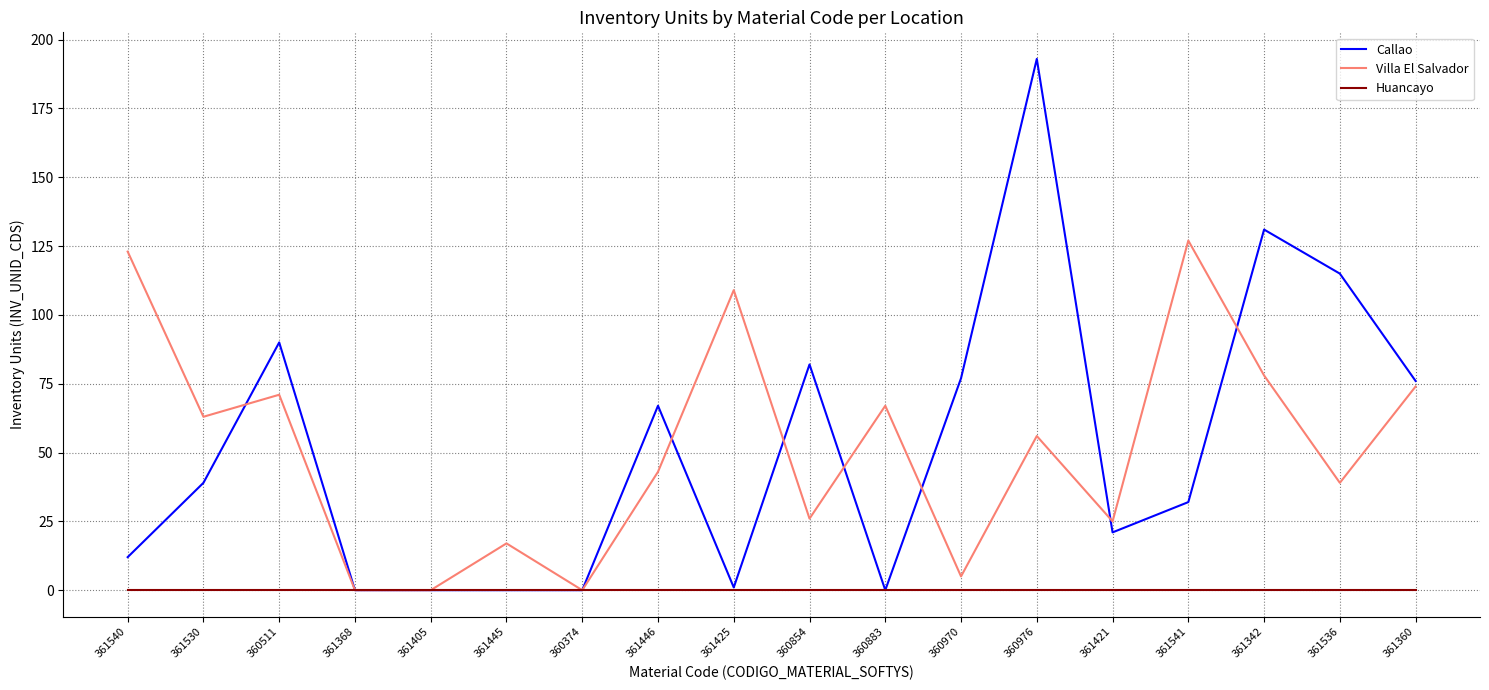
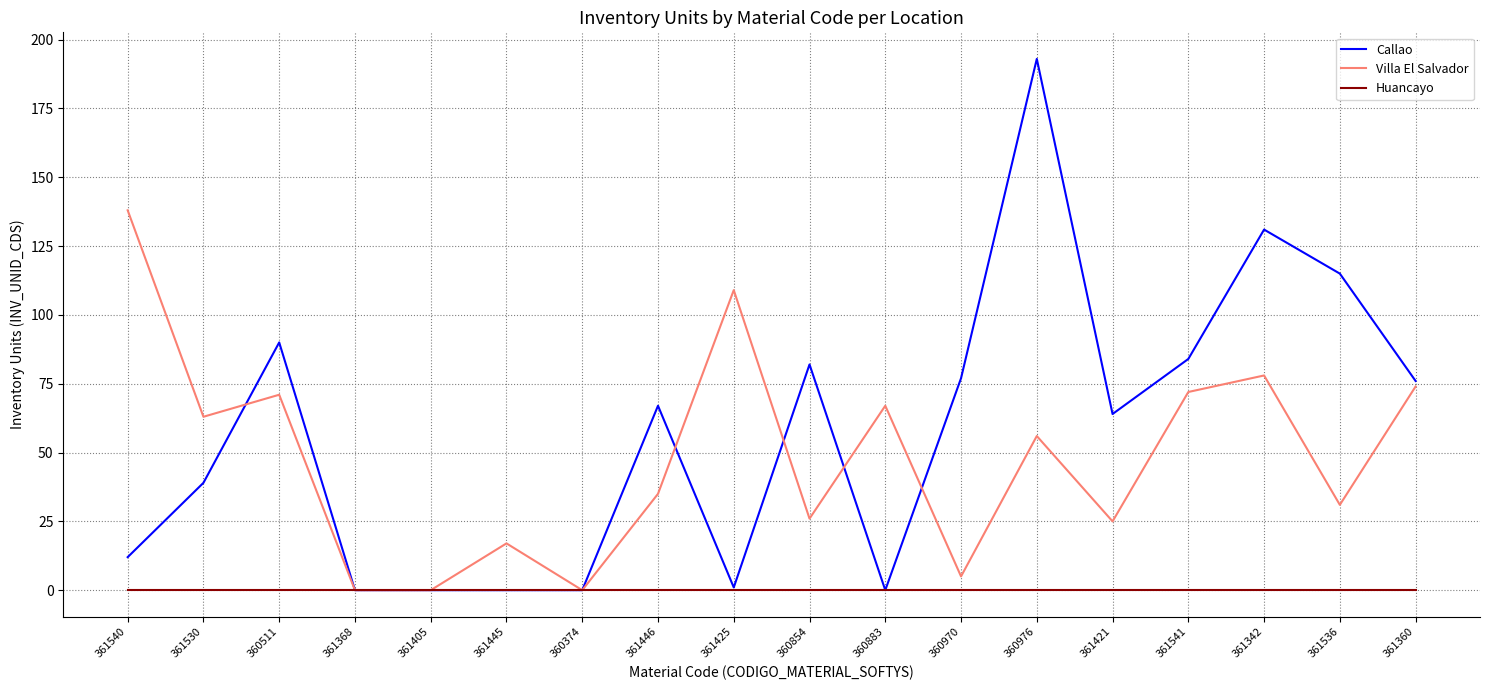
Villa El Salvador, 361540: 123 -> 138
Villa El Salvador, 361446: 43 -> 35
Callao, 361421: 21 -> 64
Callao, 361541: 32 -> 84
Villa El Salvador, 361541: 127 -> 72
Villa El Salvador, 361536: 39 -> 31
